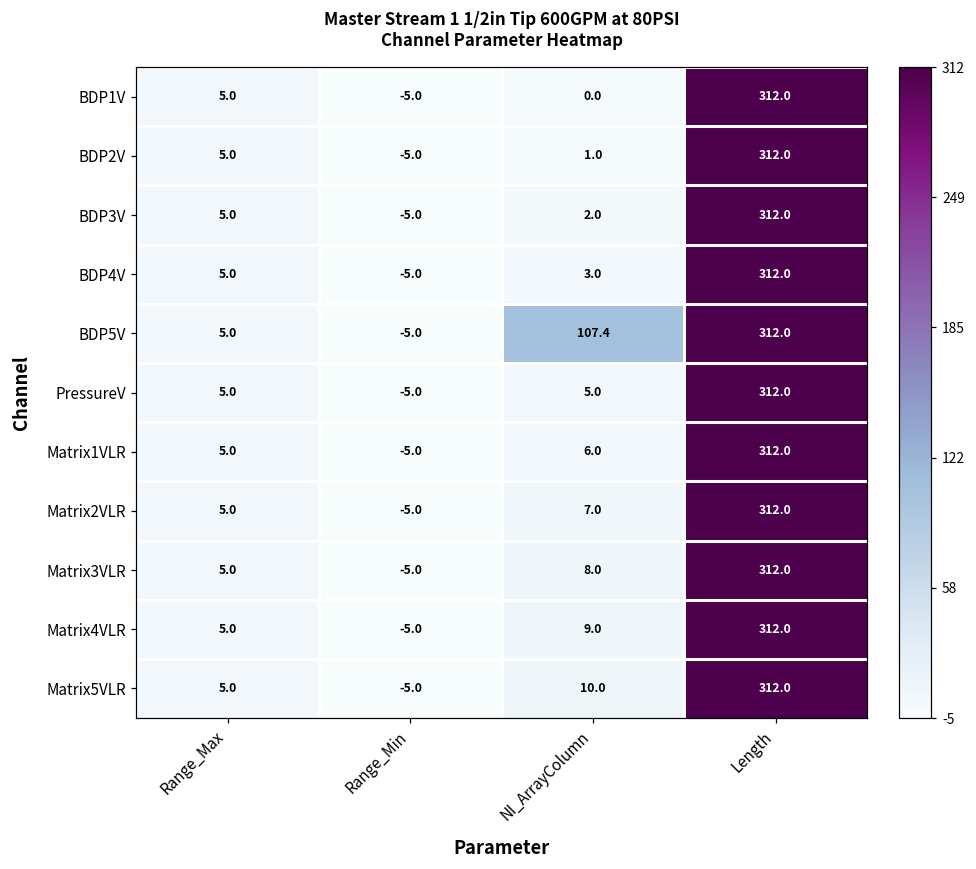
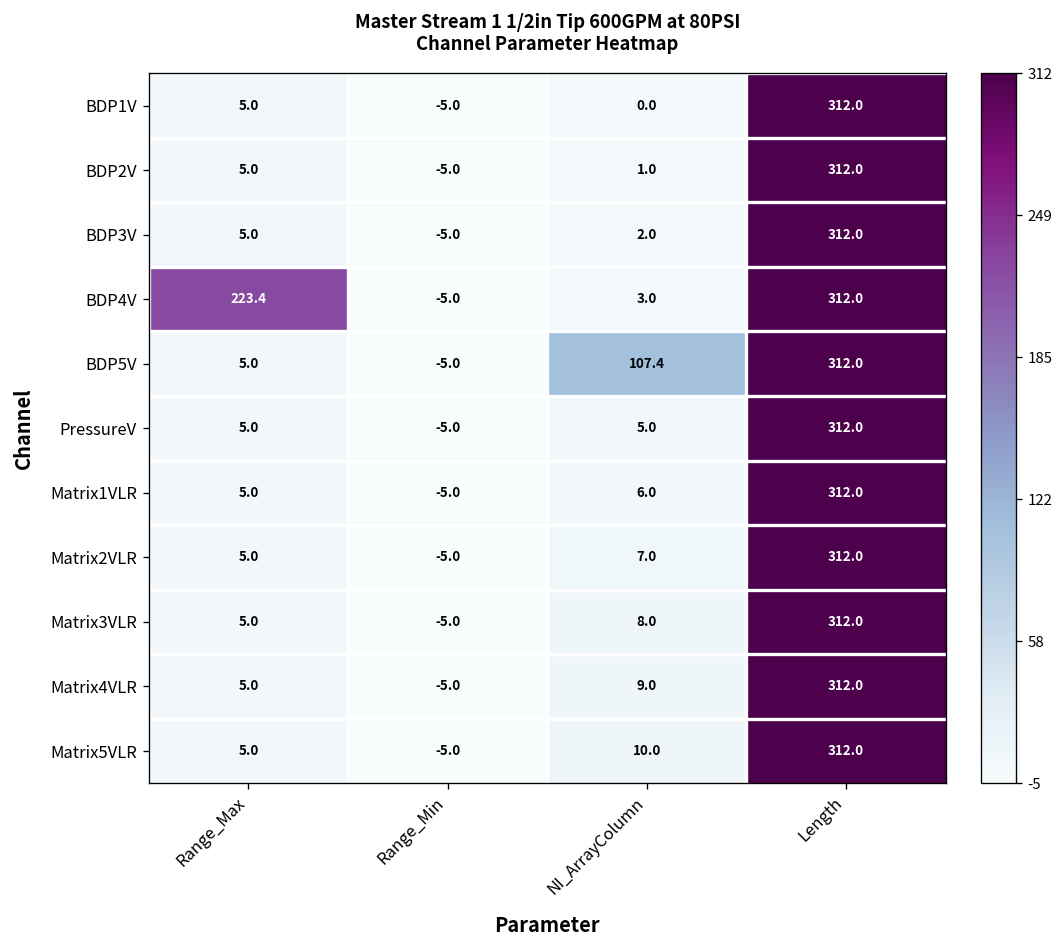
BDP4V, Range_Max: 5.0 -> 223.4
